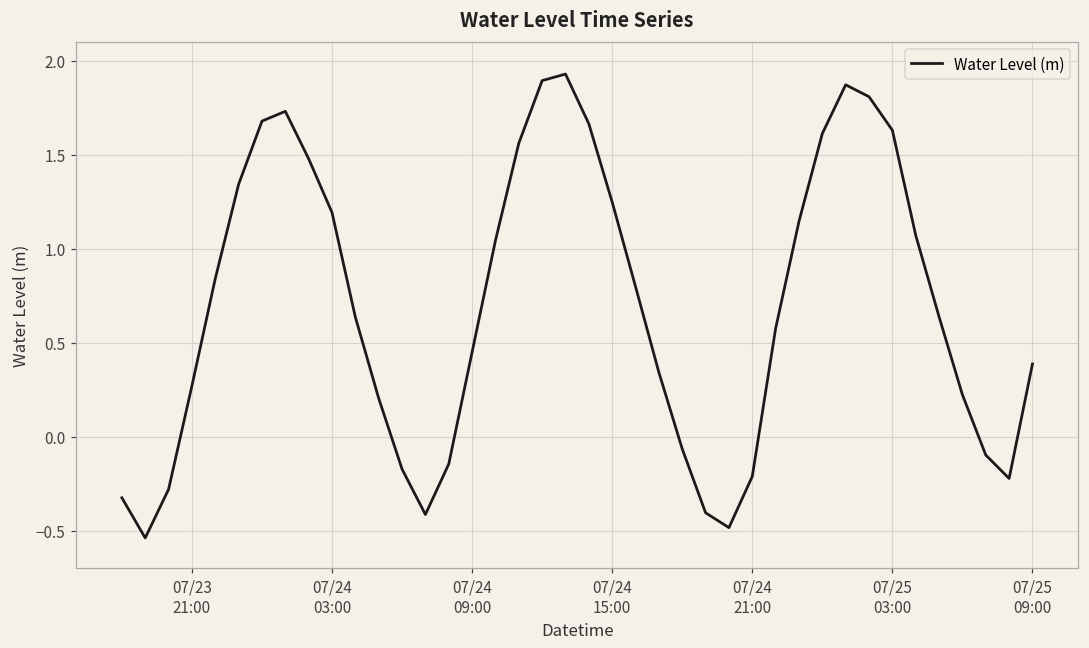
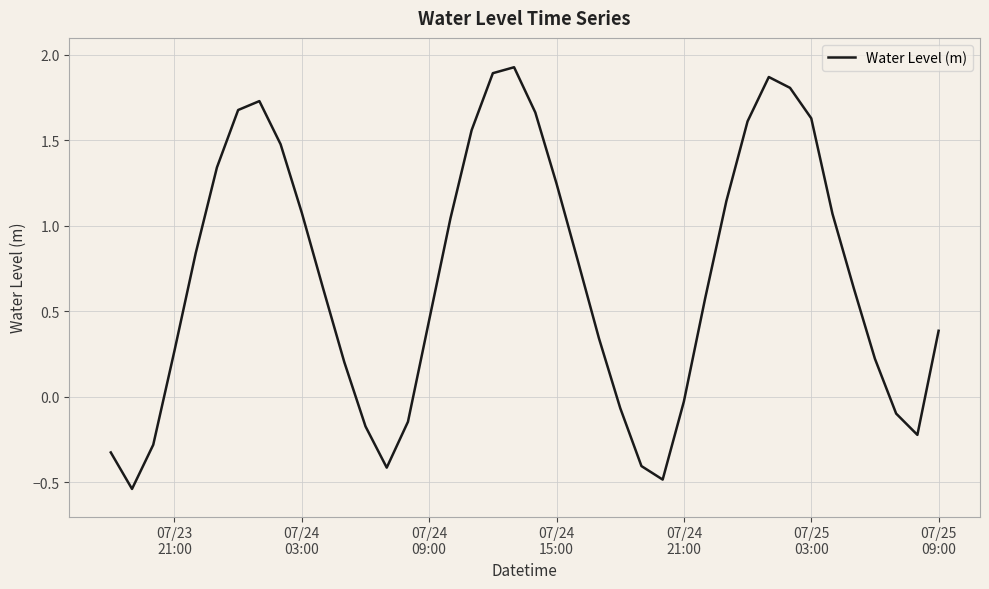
07/24 03:00: 1.19 -> 1.08
07/24 21:00: -0.21 -> -0.03
